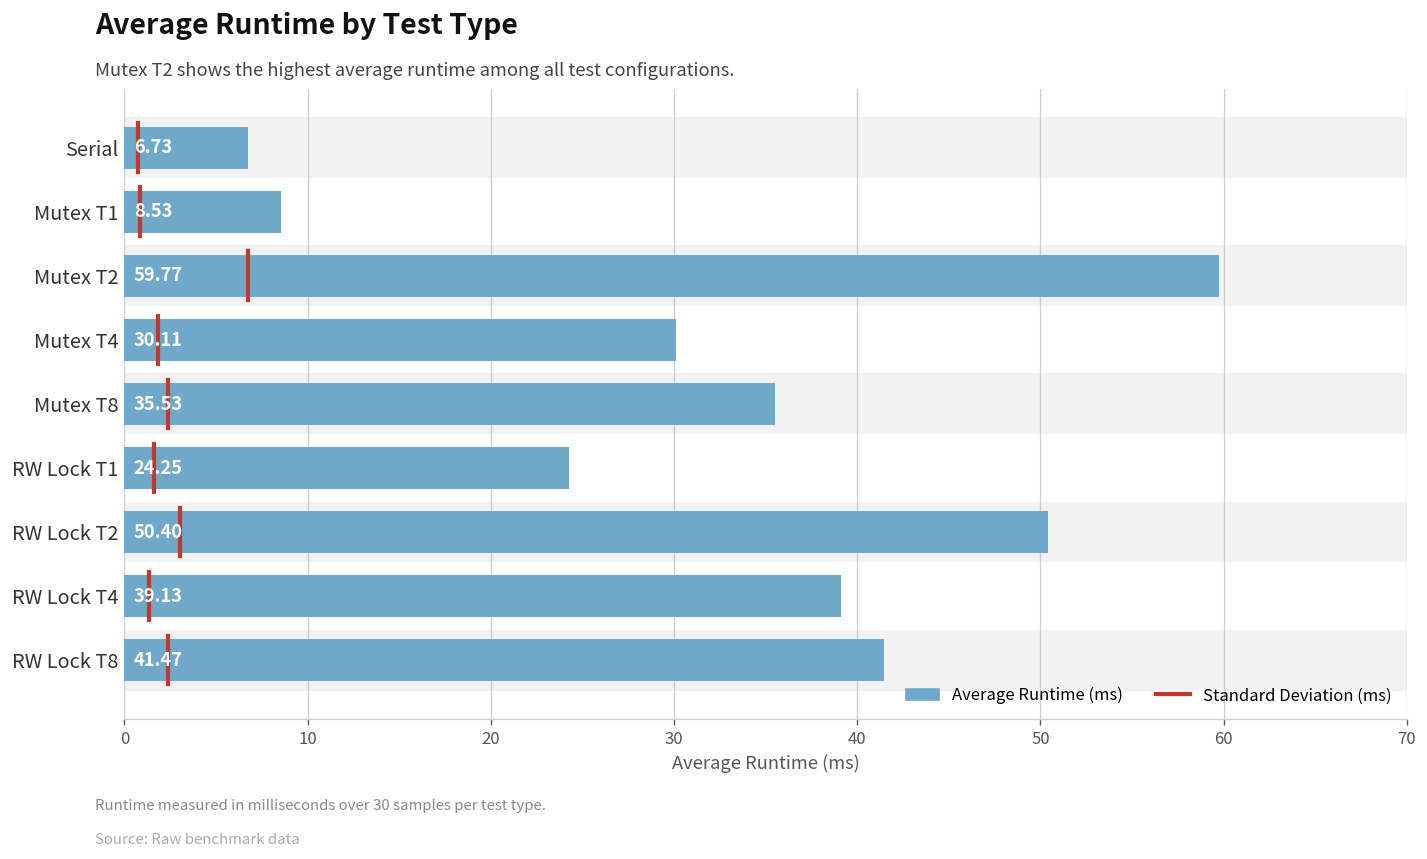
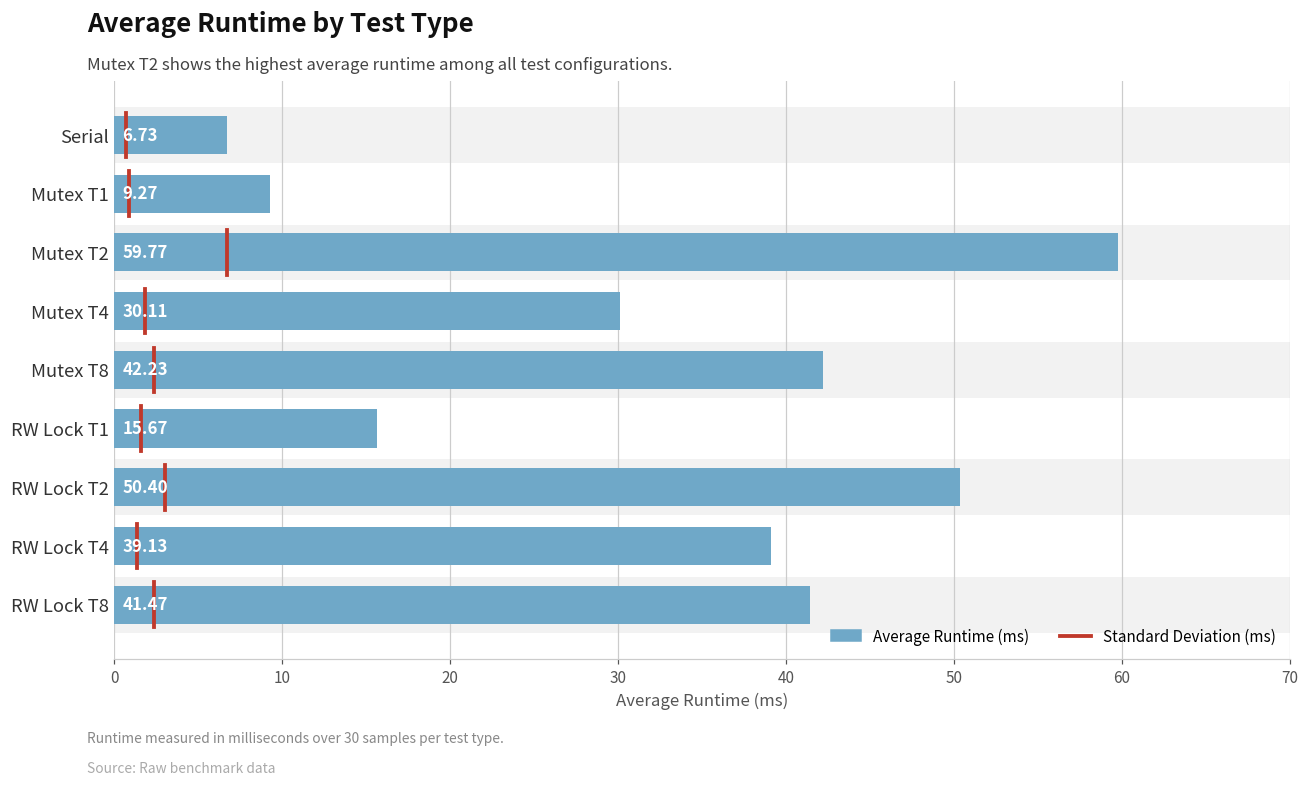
Average Runtime (ms), Mutex T1: 8.53 -> 9.27
Average Runtime (ms), Mutex T8: 35.53 -> 42.23
Average Runtime (ms), RW Lock T1: 24.25 -> 15.67
